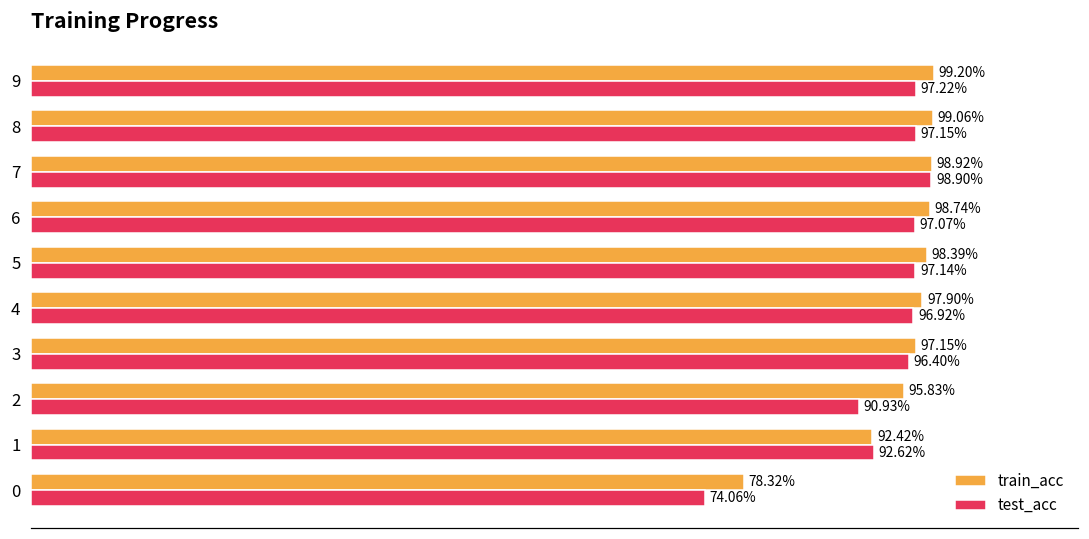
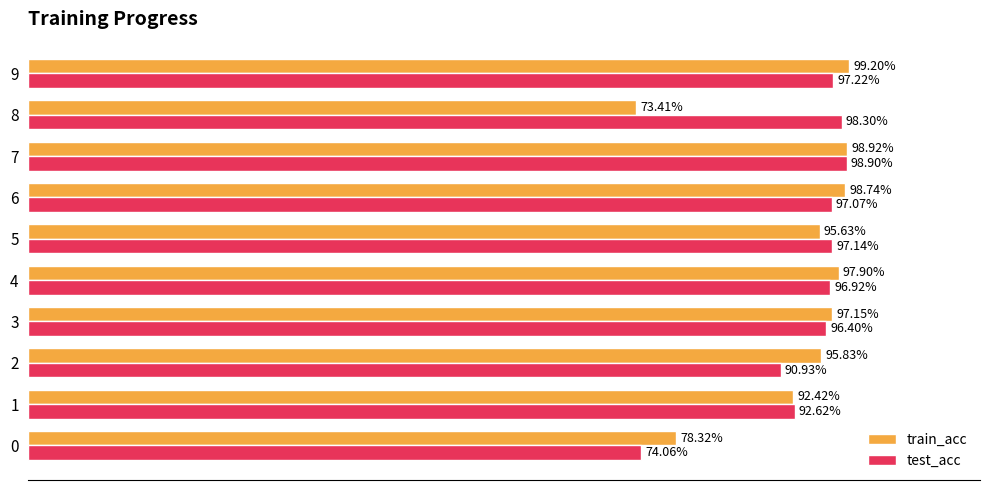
train_acc, 8: 99.06% -> 73.41%
test_acc, 8: 97.15% -> 98.30%
train_acc, 5: 98.39% -> 95.63%
